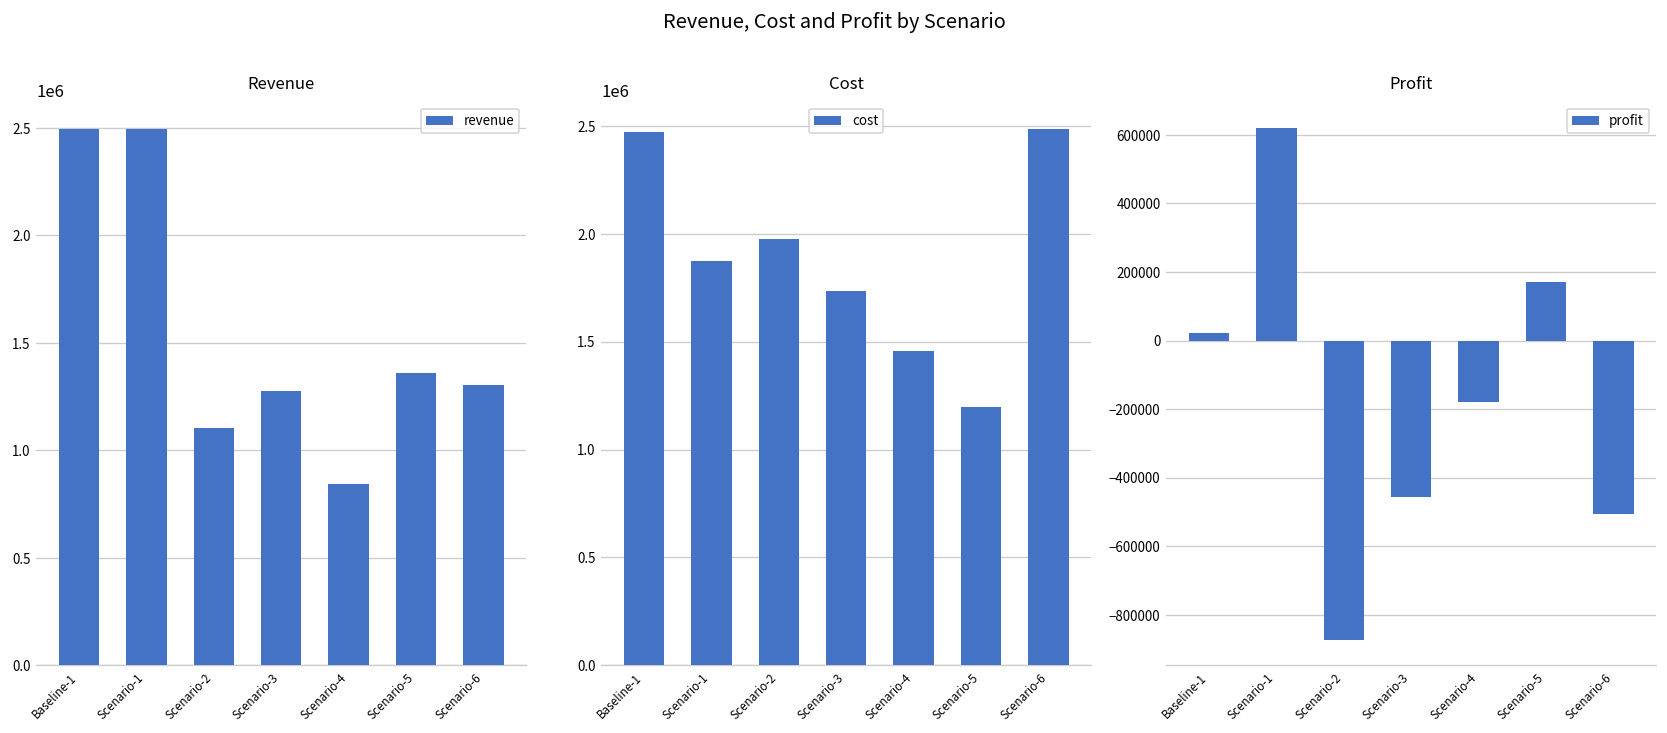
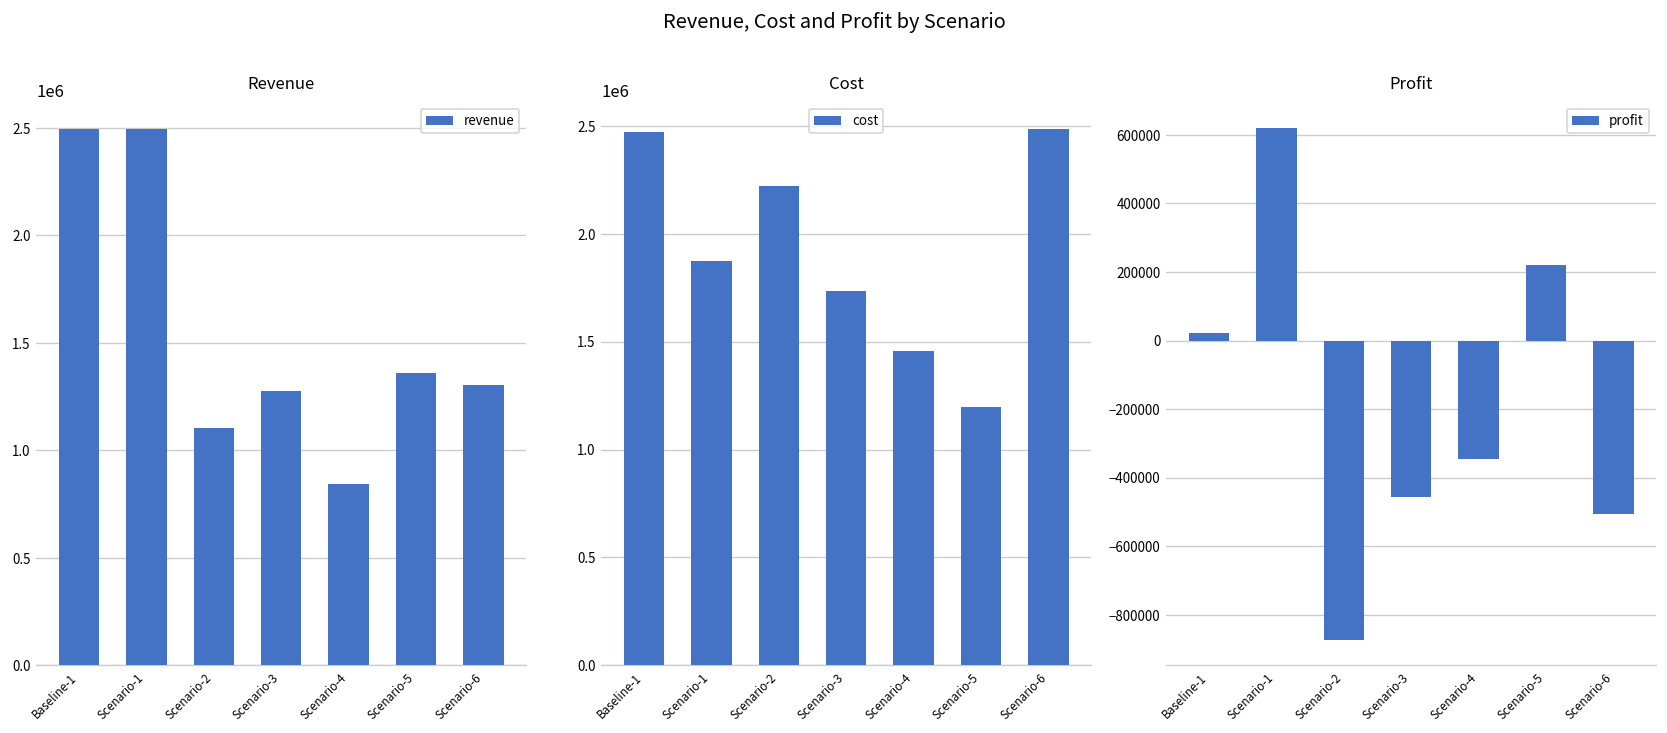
Cost, Scenario-2: 1980000 -> 2220000
Profit, Scenario-4: -180000 -> -350000
Profit, Scenario-5: 170000 -> 220000
